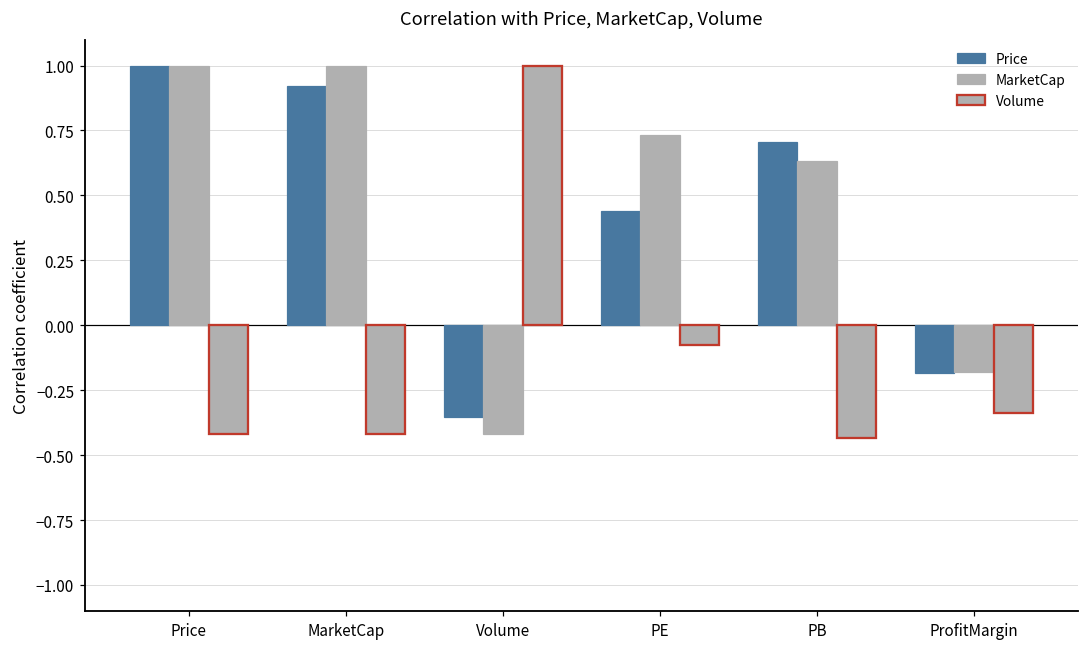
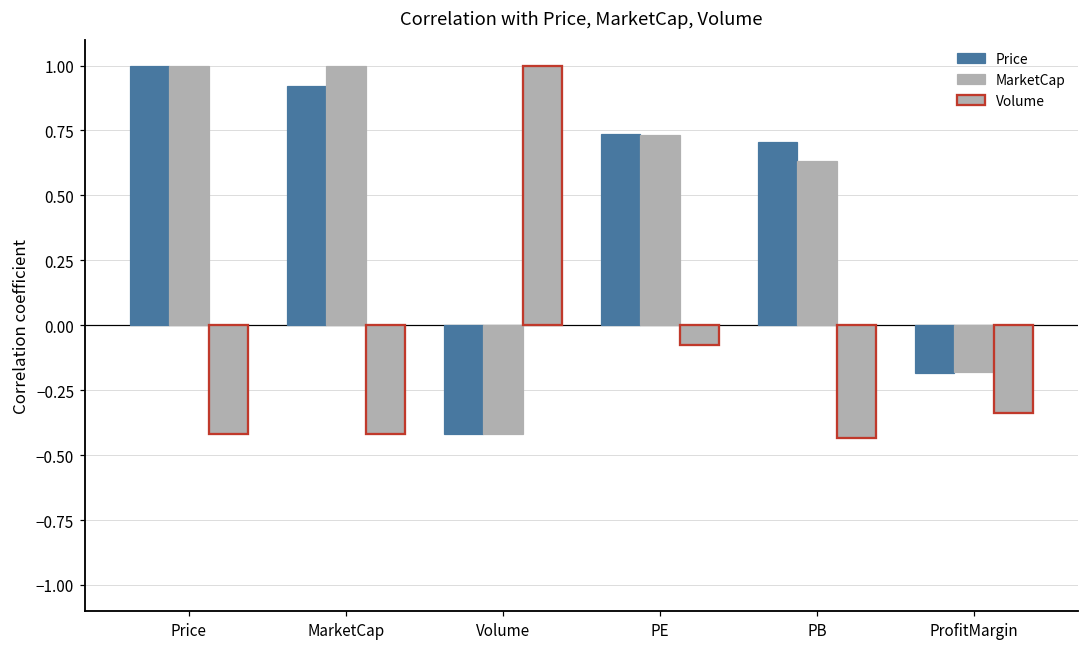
Price, Volume: -0.35 -> -0.42
Price, PE: 0.44 -> 0.74
